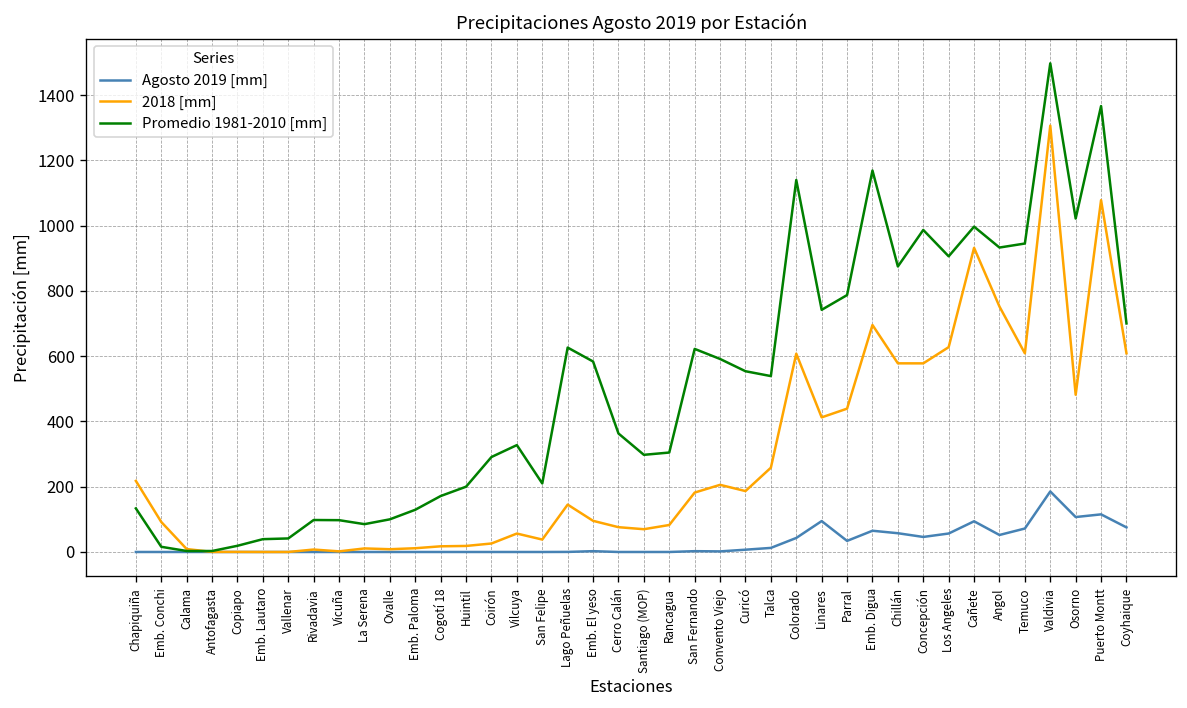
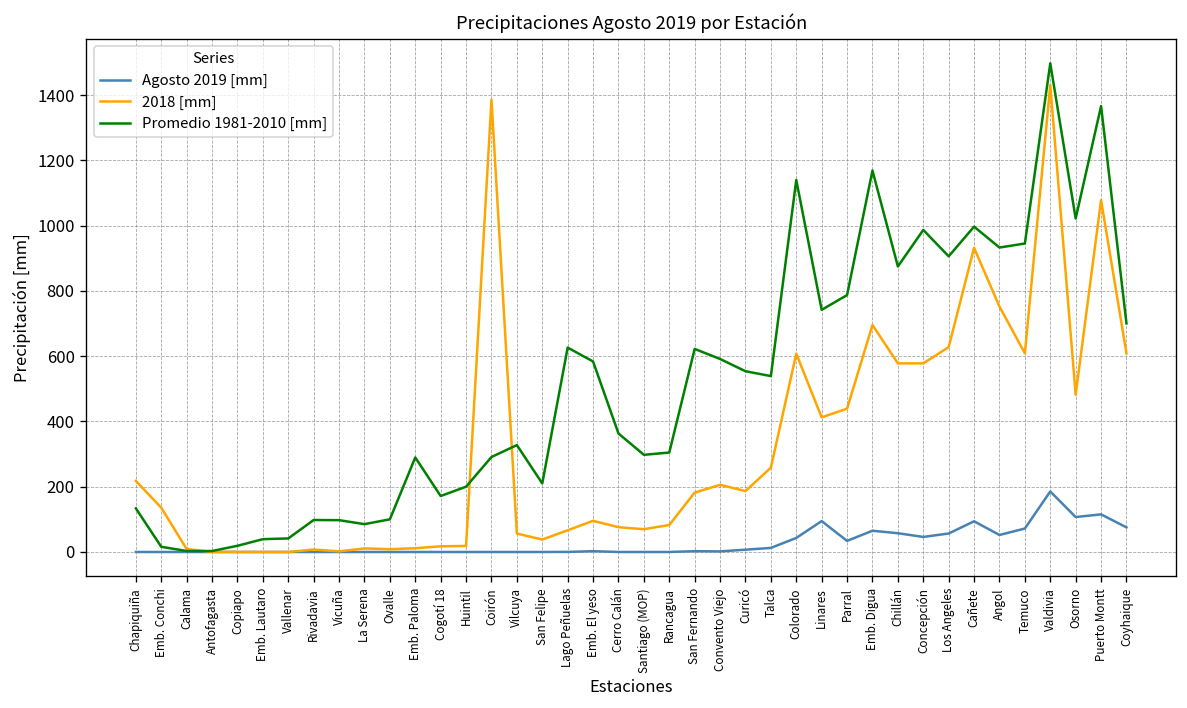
2018 [mm], Emb. Conchi: 90 -> 140
Promedio 1981-2010 [mm], Emb. Paloma: 130 -> 290
2018 [mm], Coirón: 30 -> 1390
2018 [mm], Lago Peñuelas: 150 -> 70
2018 [mm], Valdivia: 1310 -> 1430
